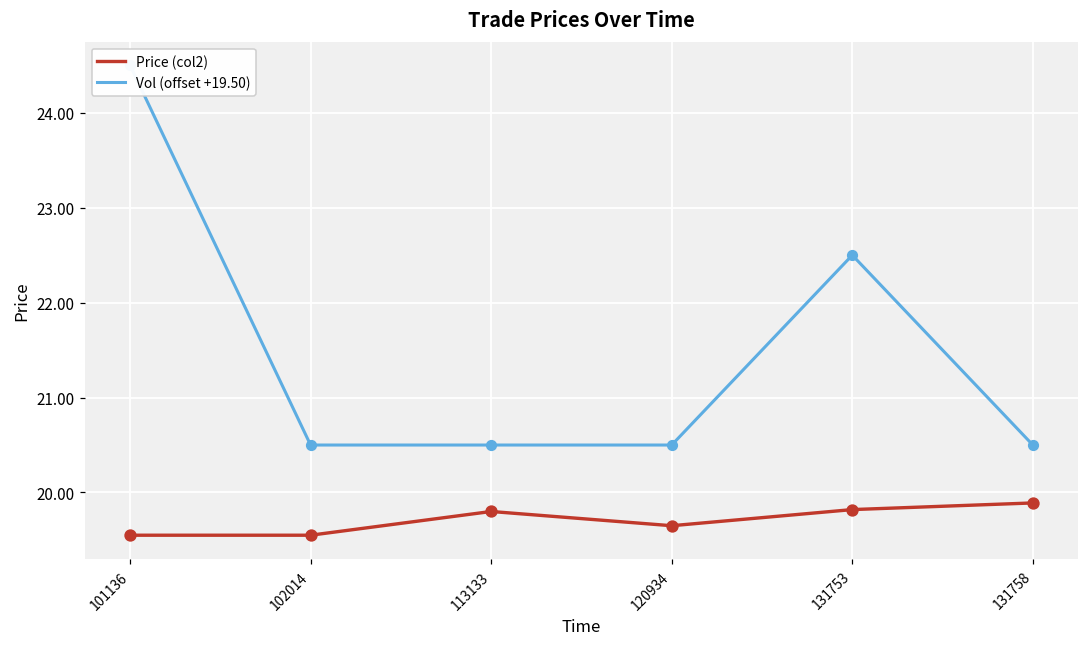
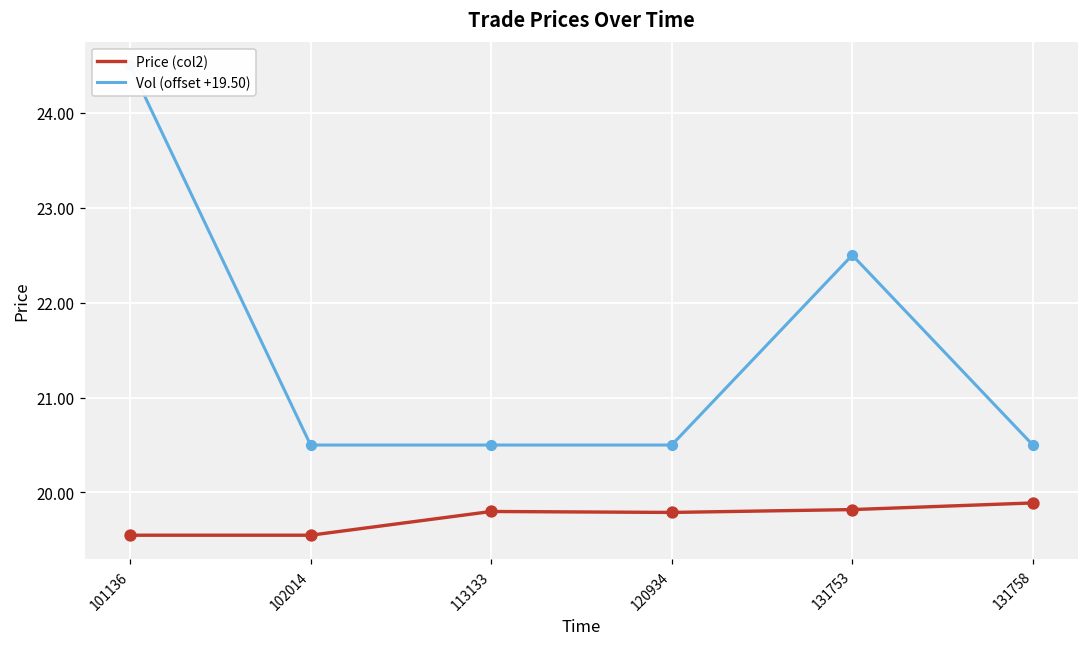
Price (col2), 120934: 19.7 -> 19.8
